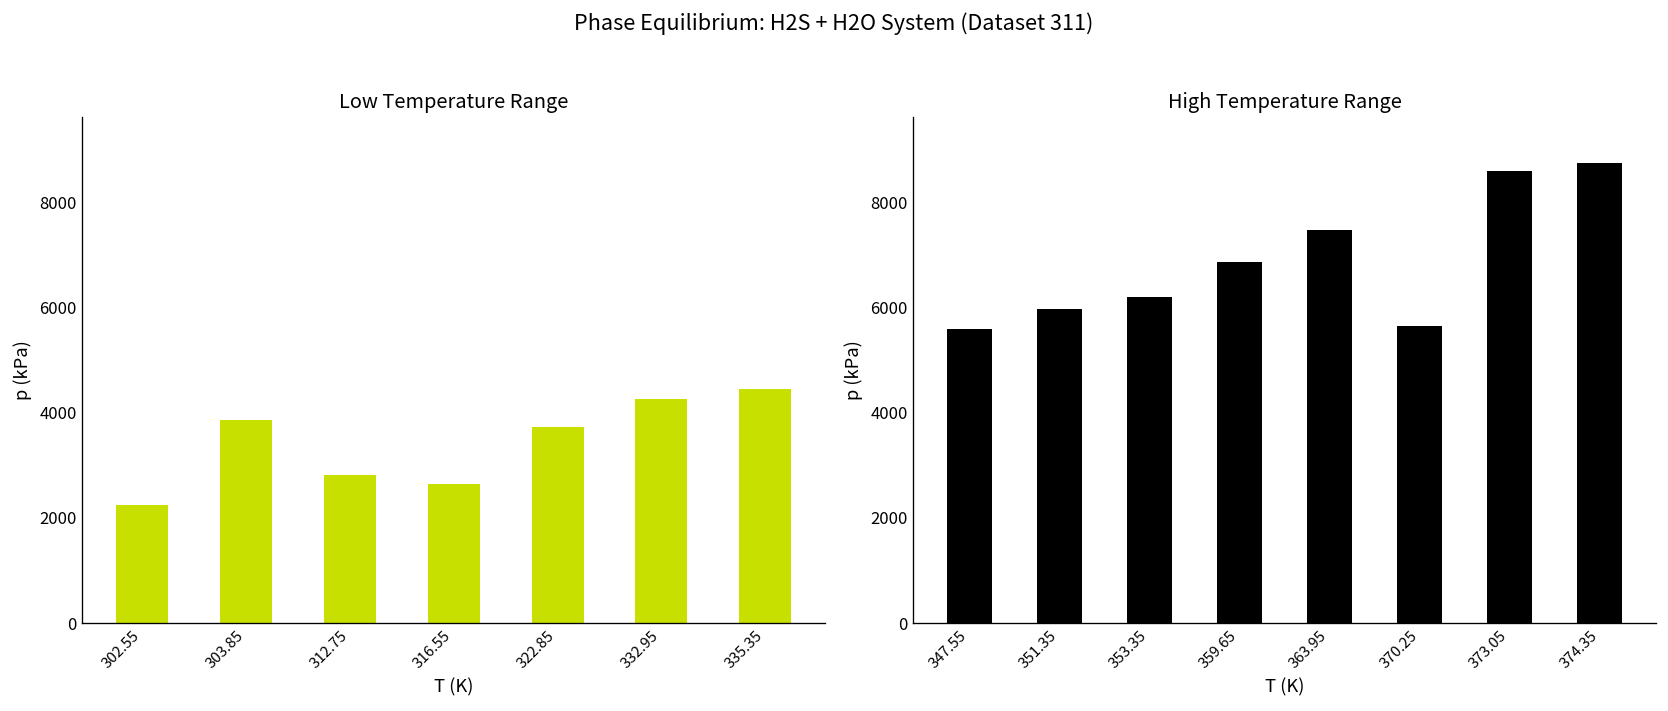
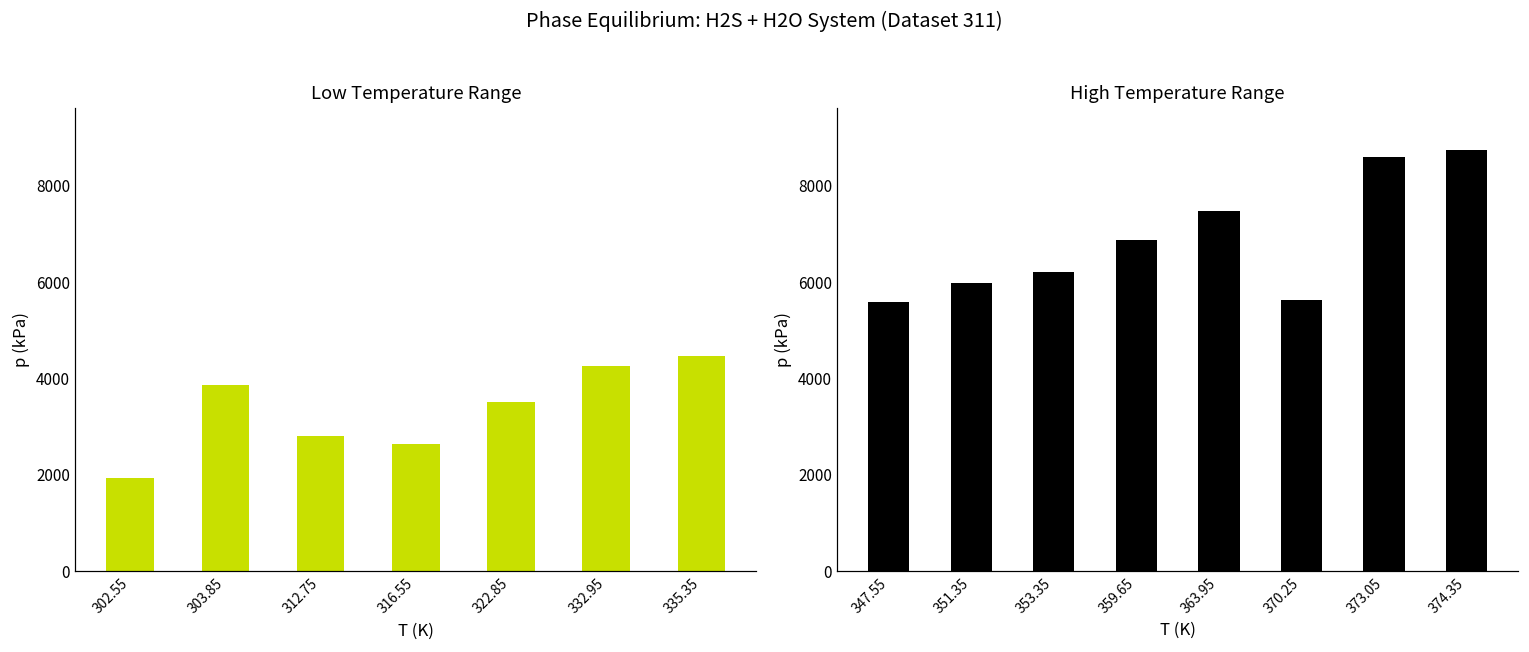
Low Temperature Range, 302.55: 2200 -> 1900
Low Temperature Range, 322.85: 3700 -> 3500
